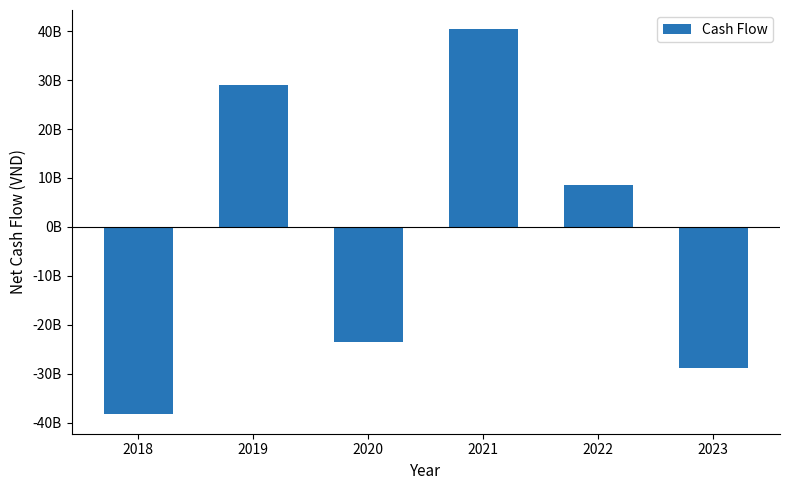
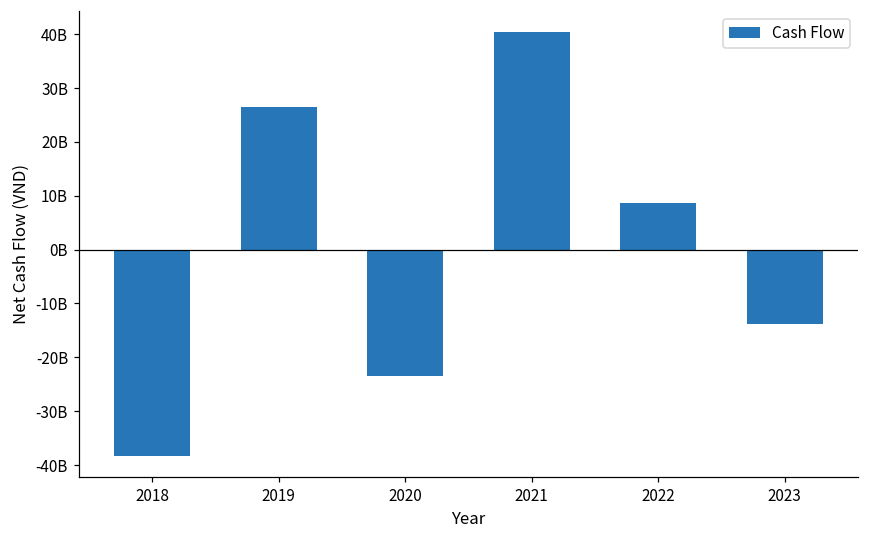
2019: 29000000000 -> 27000000000
2023: -29000000000 -> -14000000000
